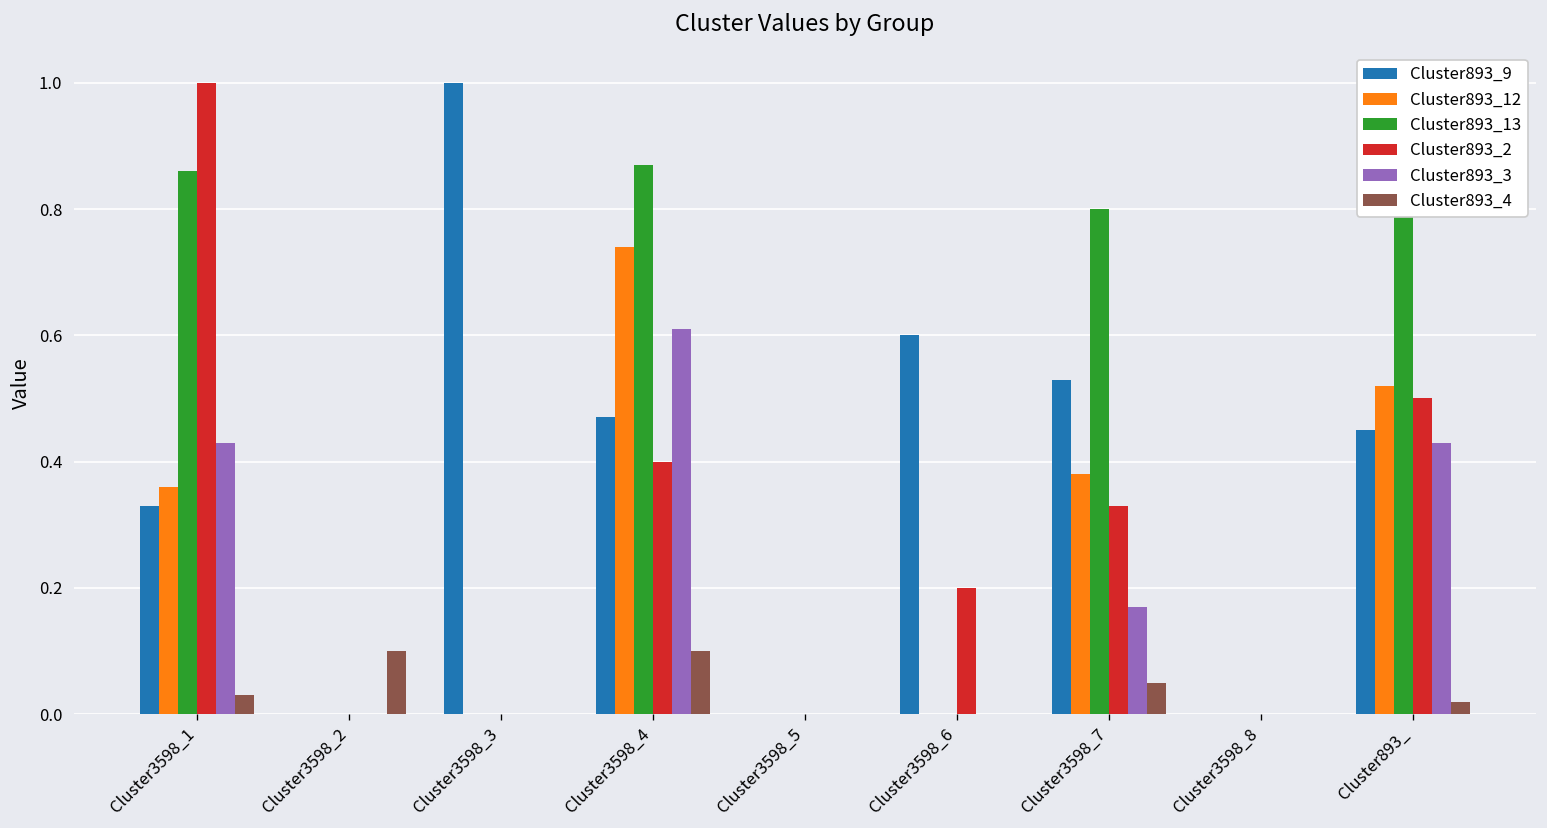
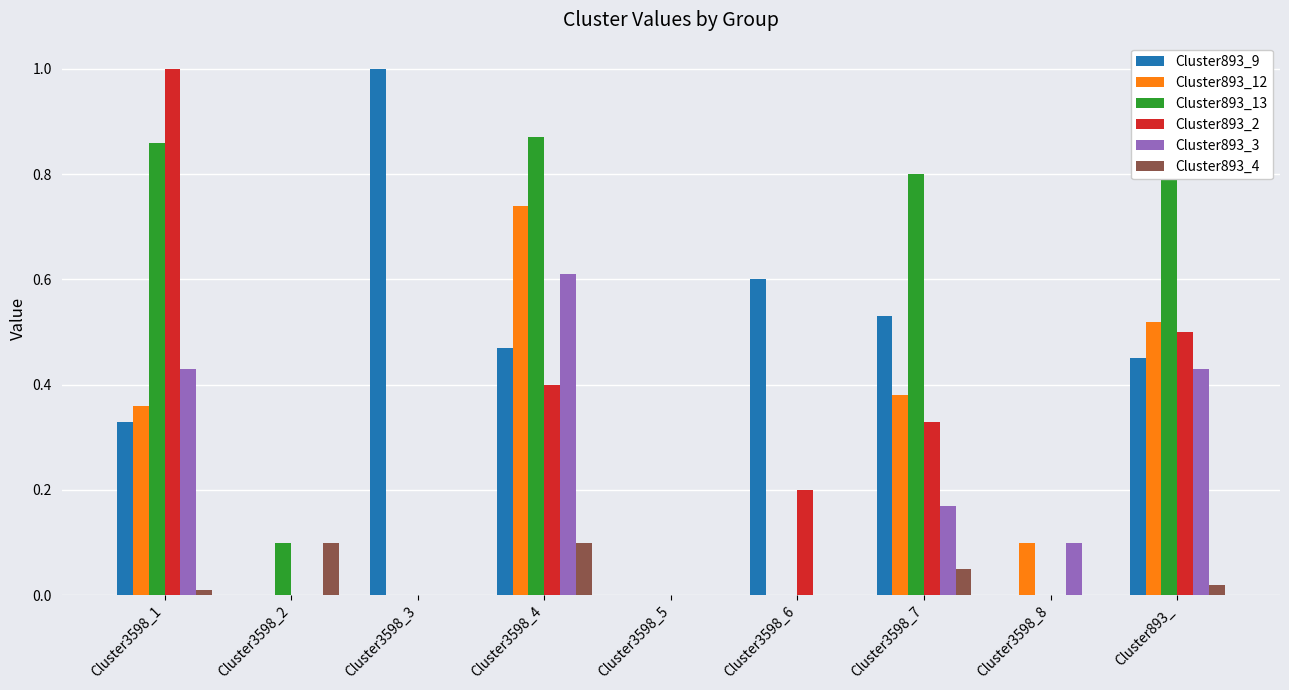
Cluster893_4, Cluster3598_1: 0.03 -> 0.01
Cluster893_13, Cluster3598_2: 0.0 -> 0.1
Cluster893_12, Cluster3598_8: 0.0 -> 0.1
Cluster893_3, Cluster3598_8: 0.0 -> 0.1
